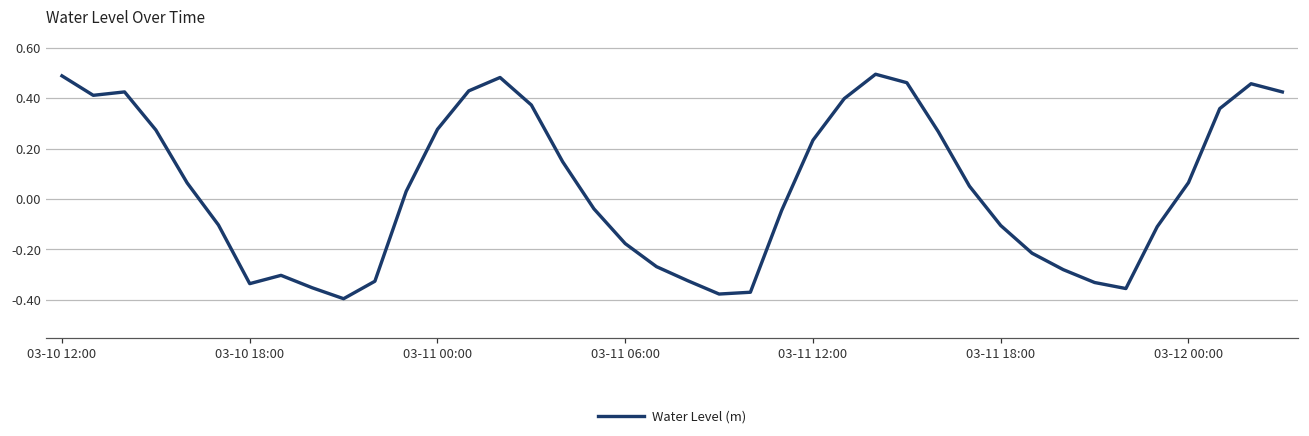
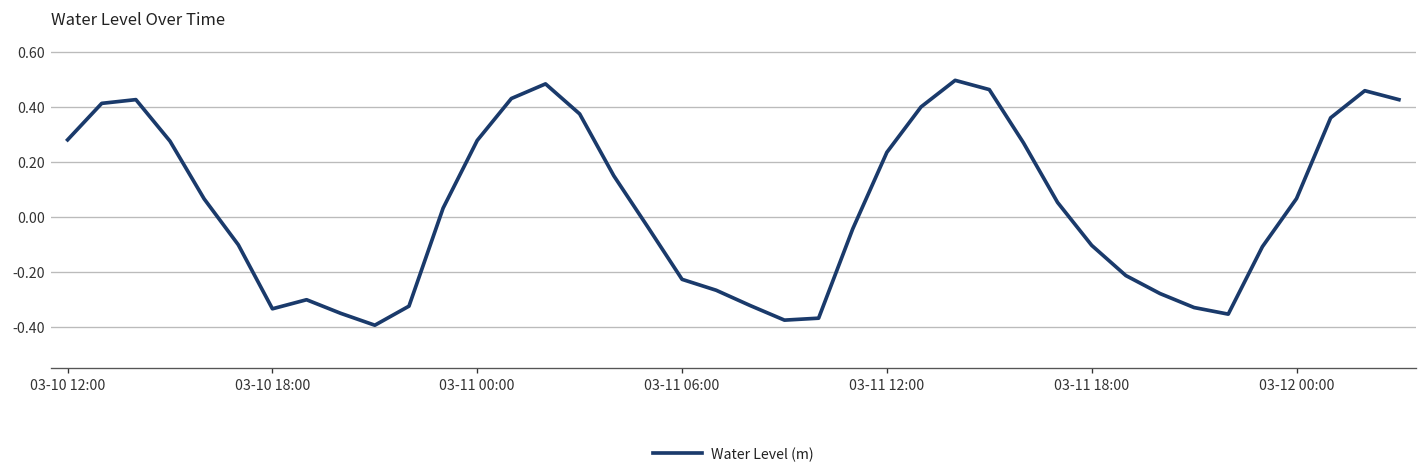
03-10 12:00: 0.49 -> 0.28
03-11 06:00: -0.18 -> -0.23
